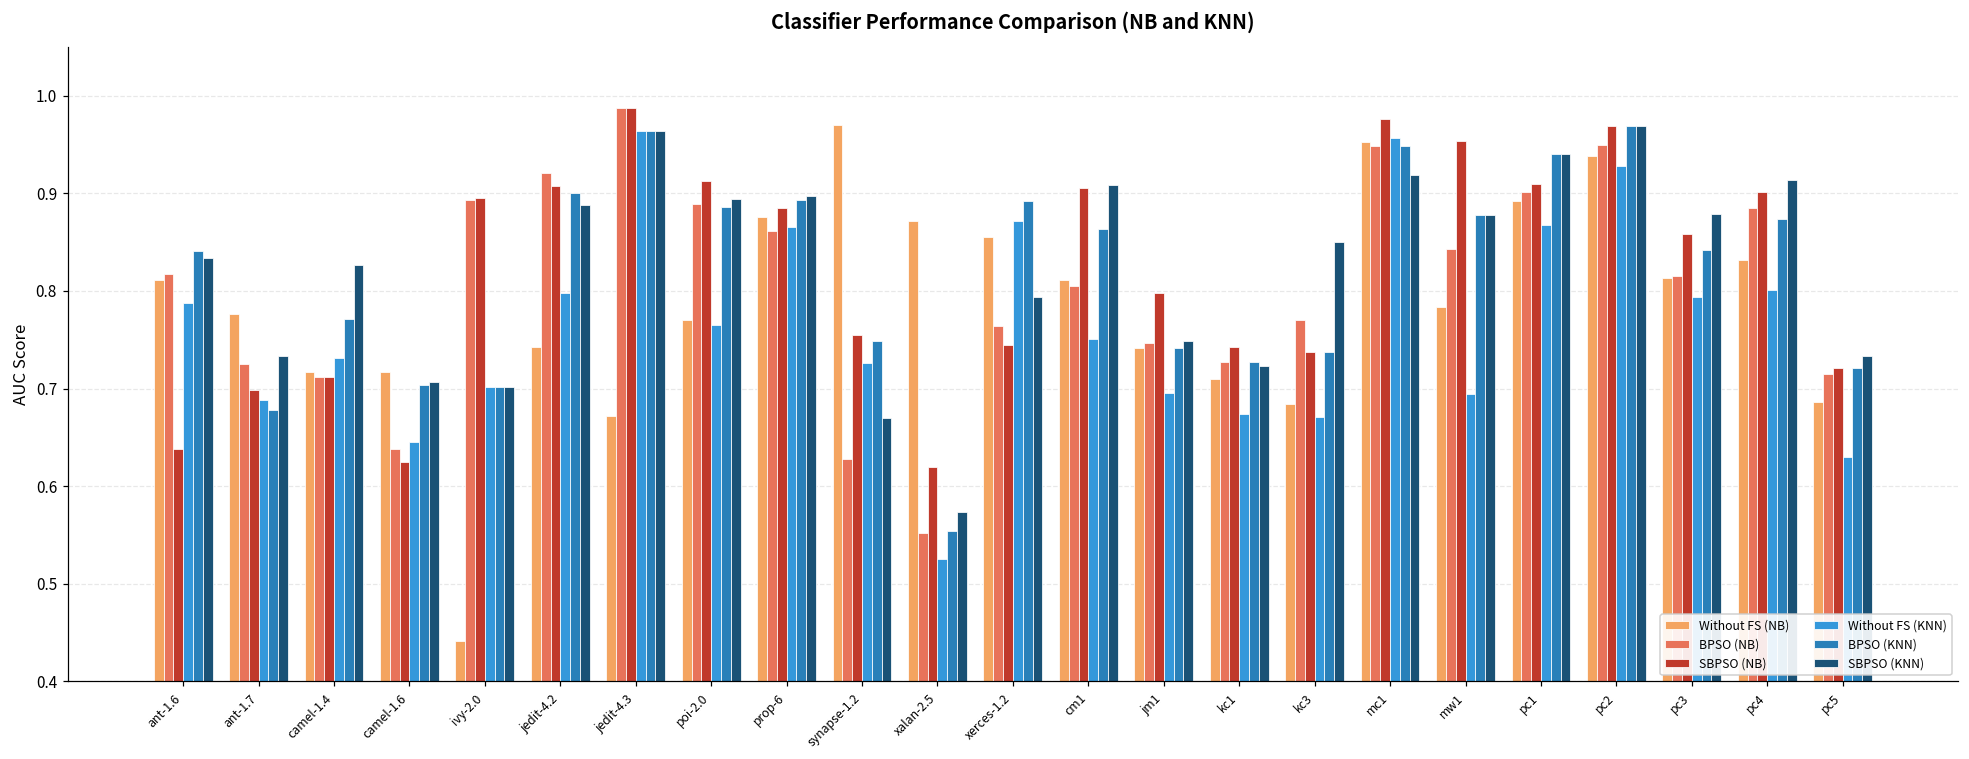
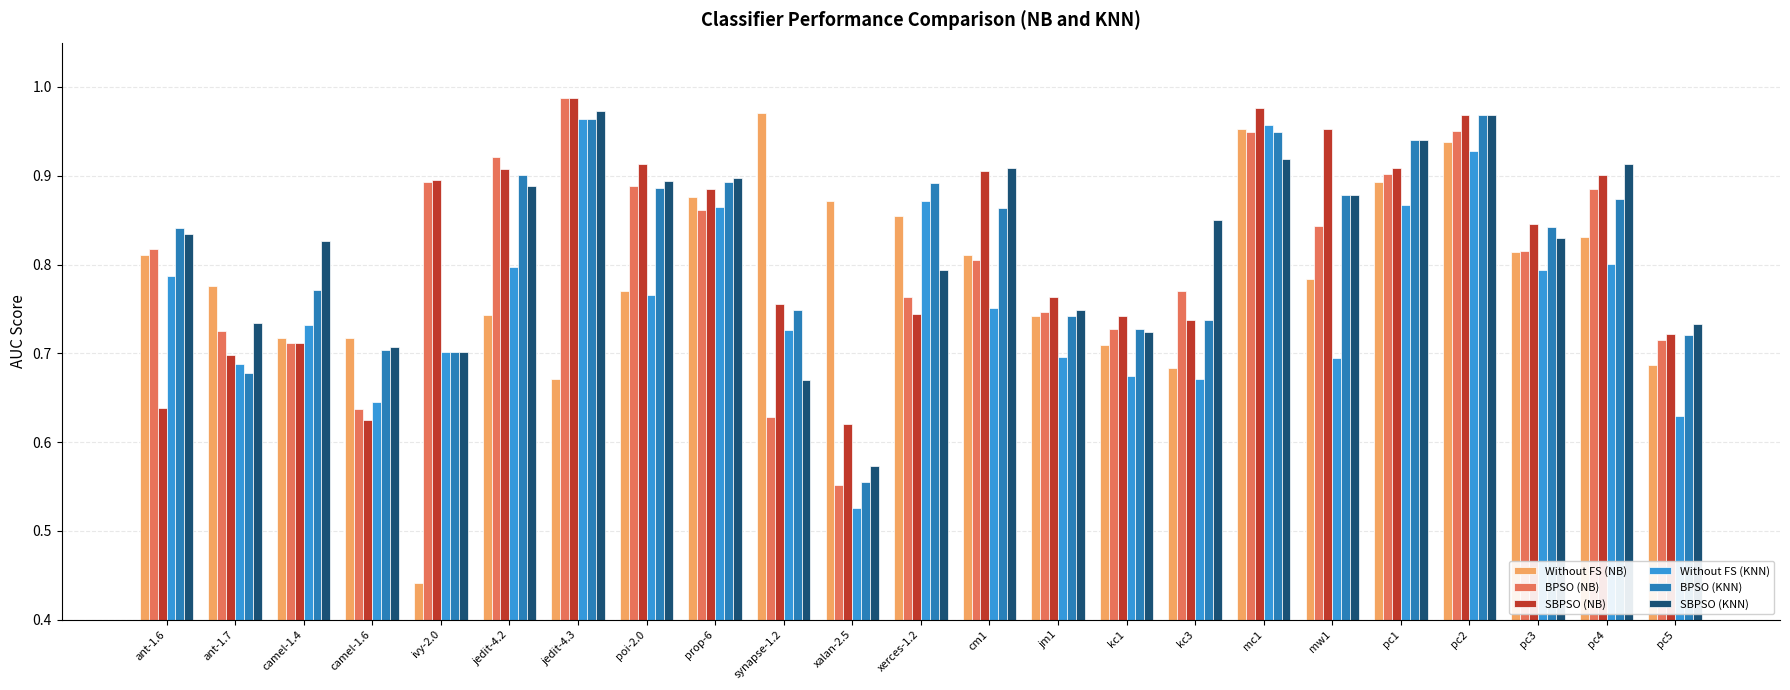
SBPSO (KNN), jedit-4.3: 0.96 -> 0.97
SBPSO (NB), jm1: 0.80 -> 0.76
SBPSO (NB), pc3: 0.86 -> 0.85
SBPSO (KNN), pc3: 0.88 -> 0.83
